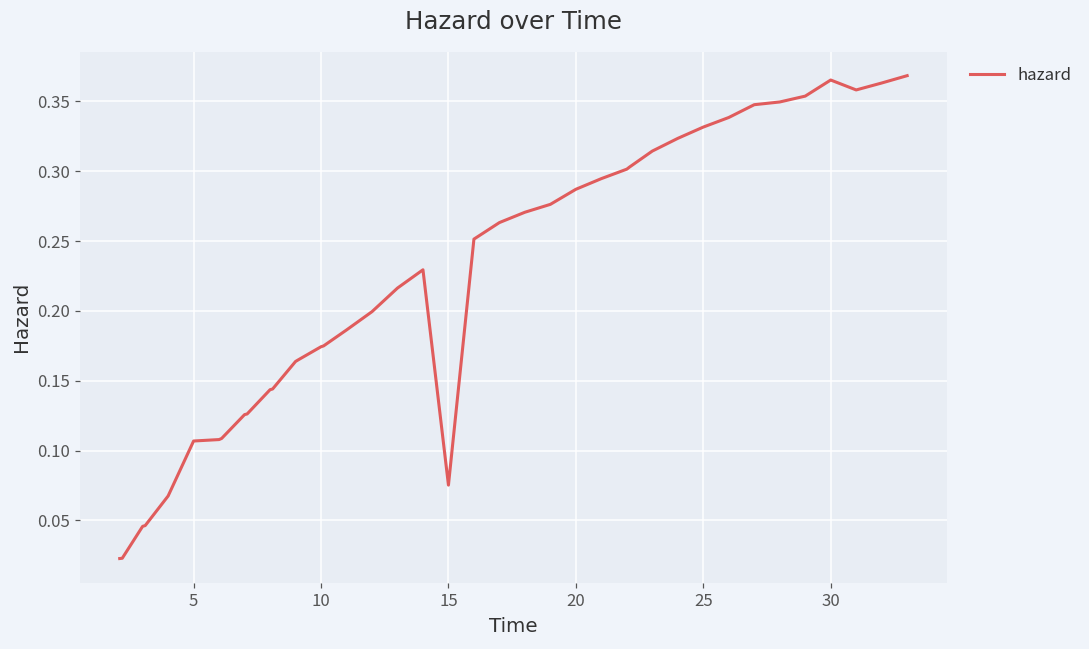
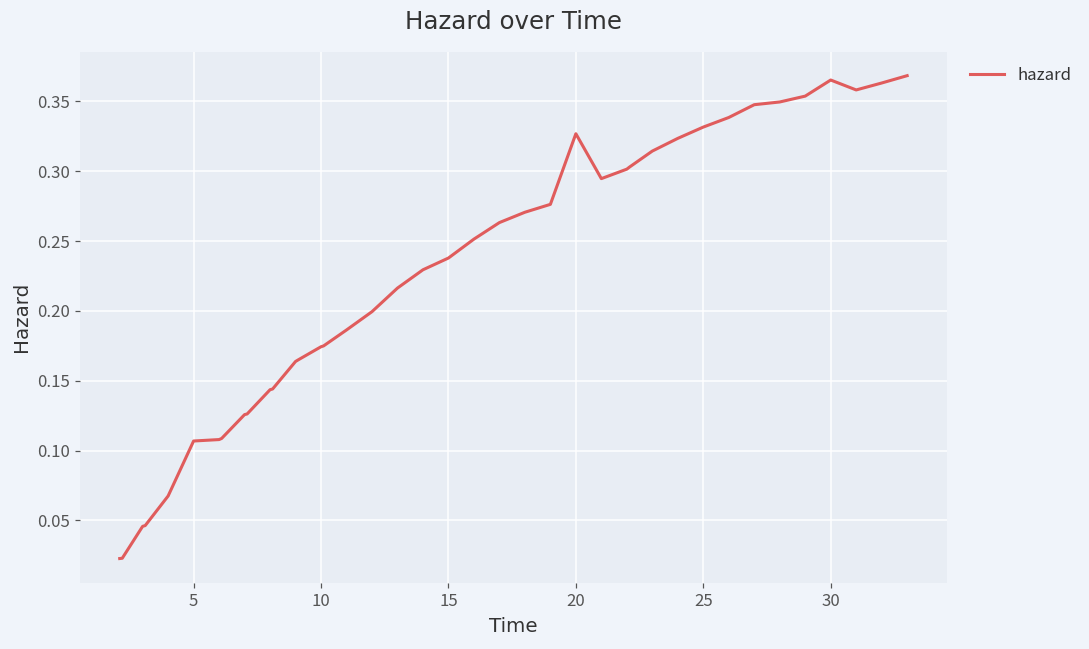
15: 0.075 -> 0.238
20: 0.287 -> 0.327
